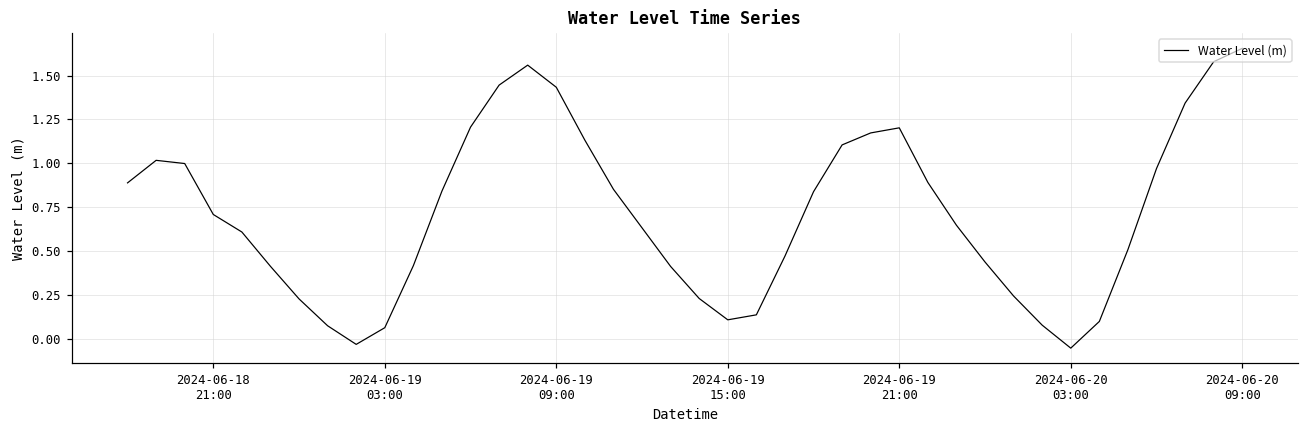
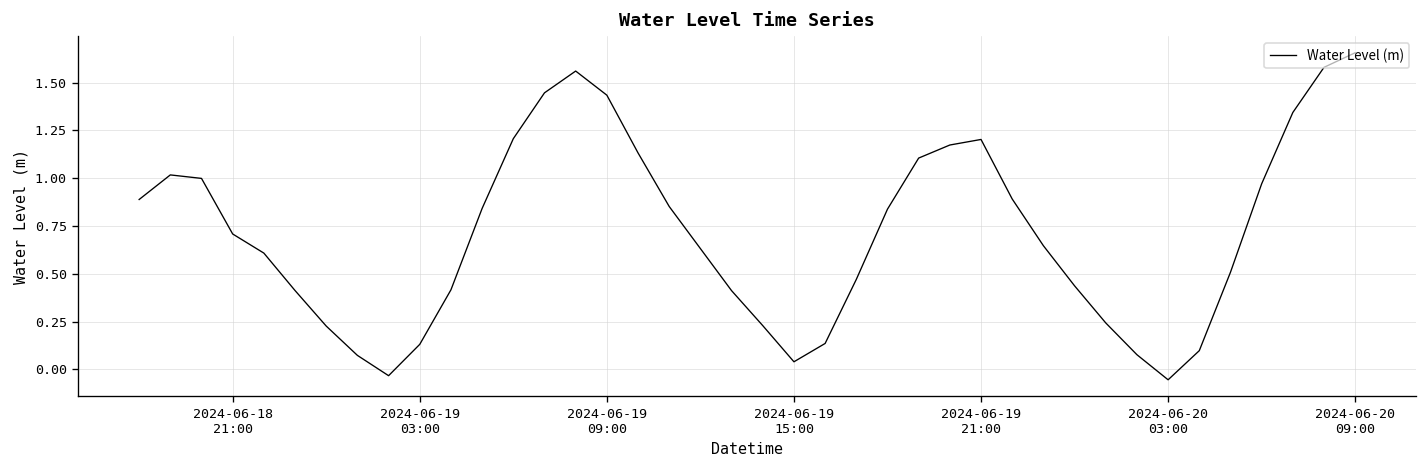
2024-06-19 03:00: 0.06 -> 0.13
2024-06-19 15:00: 0.11 -> 0.04
